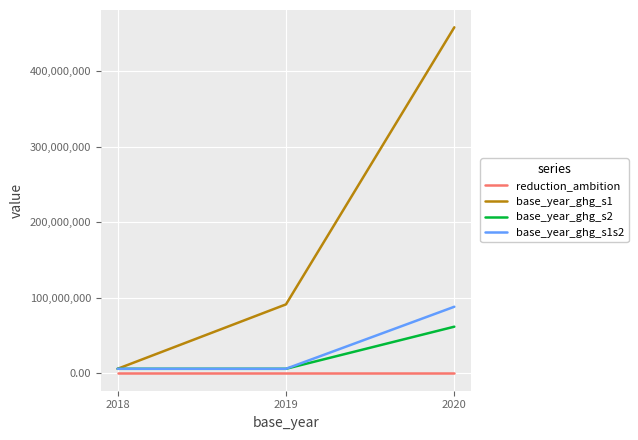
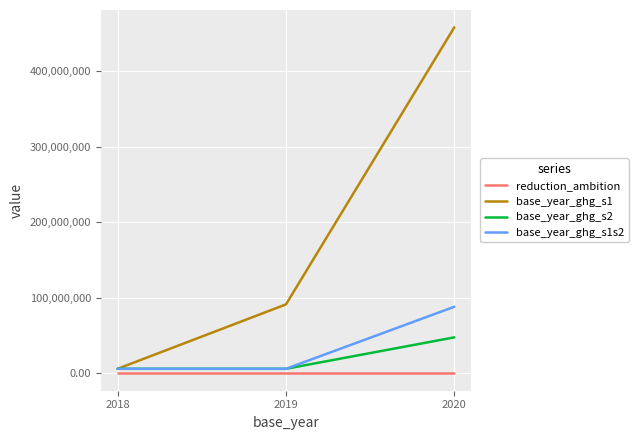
base_year_ghg_s2, 2020: 60,000,000 -> 50,000,000
